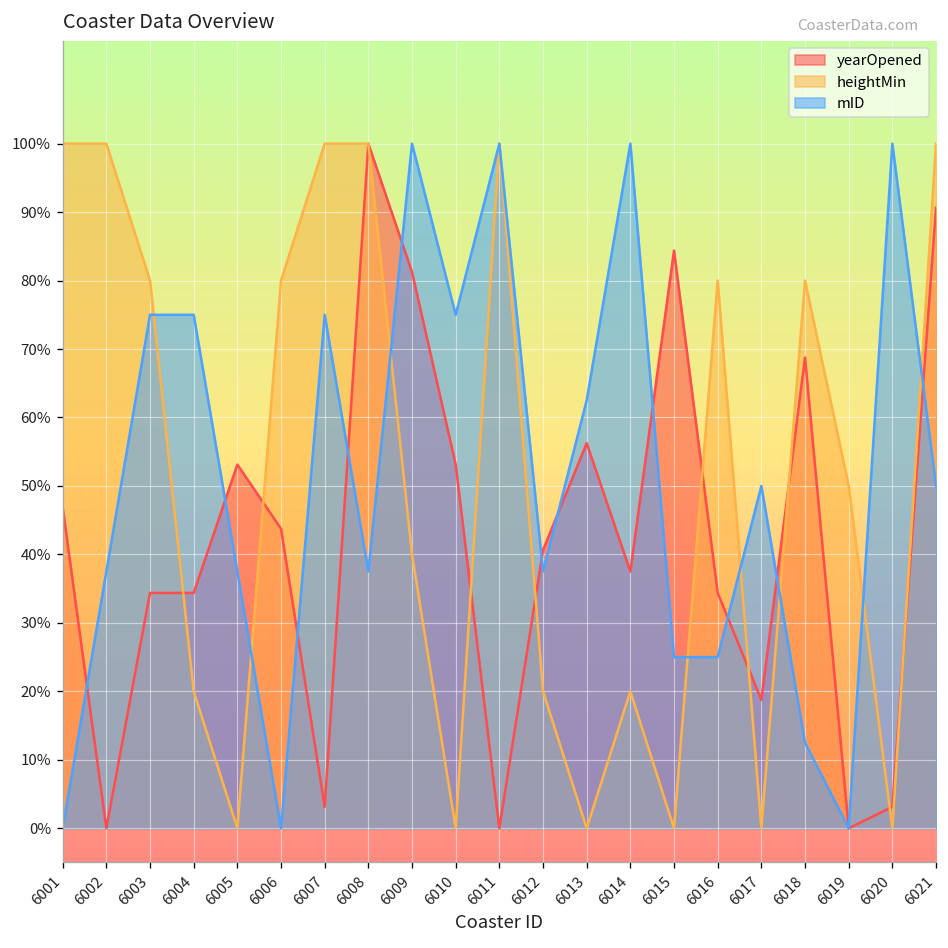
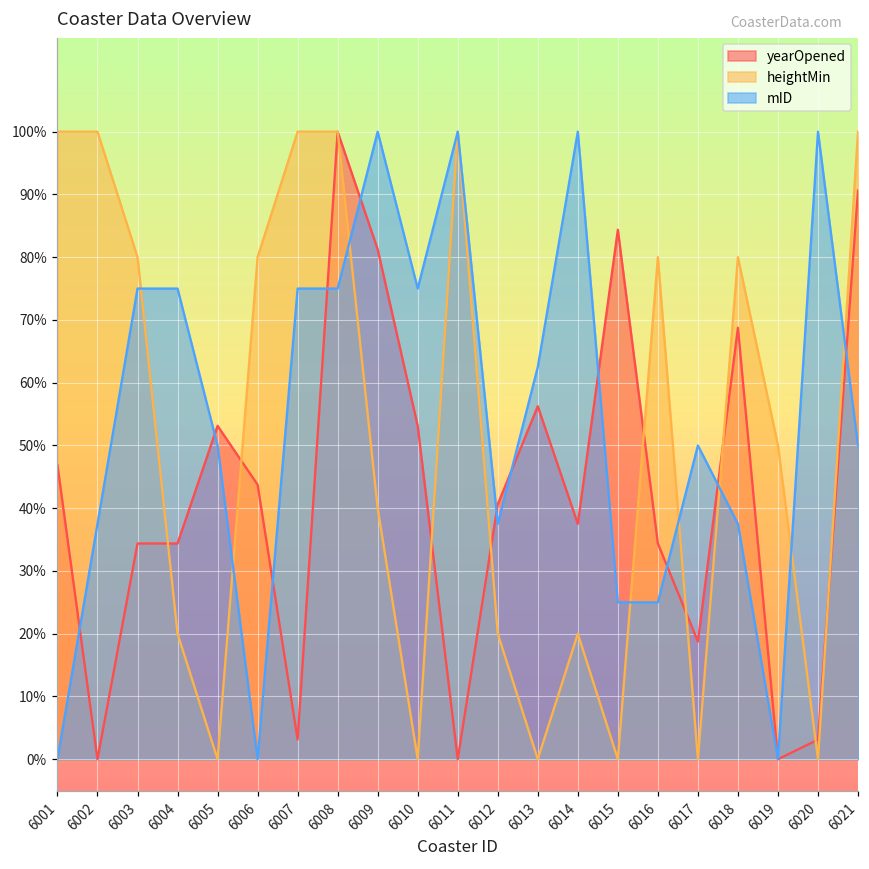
mID, 6005: 38% -> 50%
mID, 6008: 38% -> 75%
mID, 6018: 13% -> 38%
